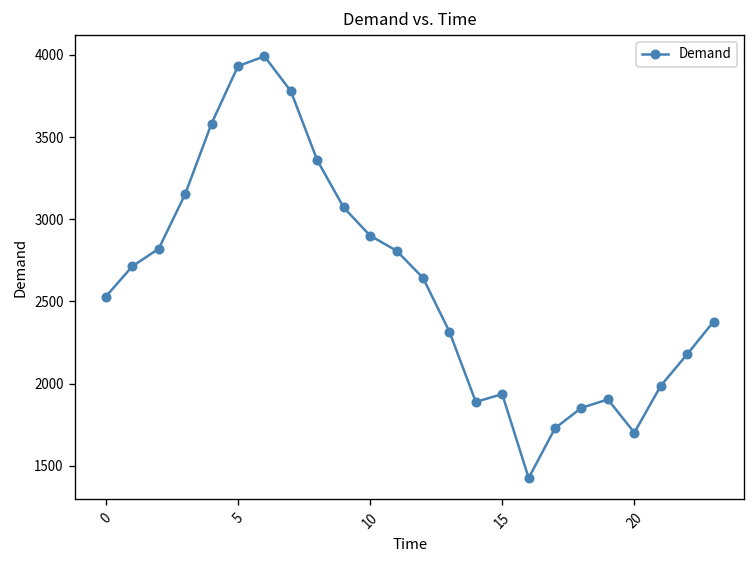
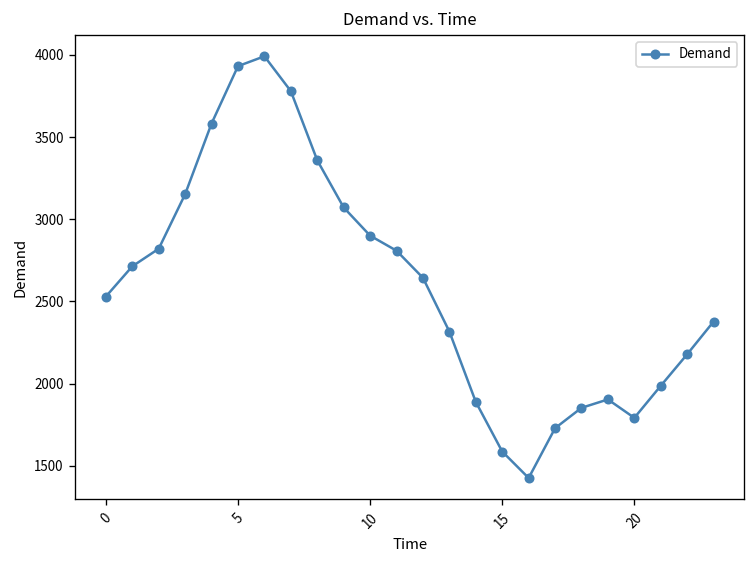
15: 1940 -> 1590
20: 1700 -> 1790
